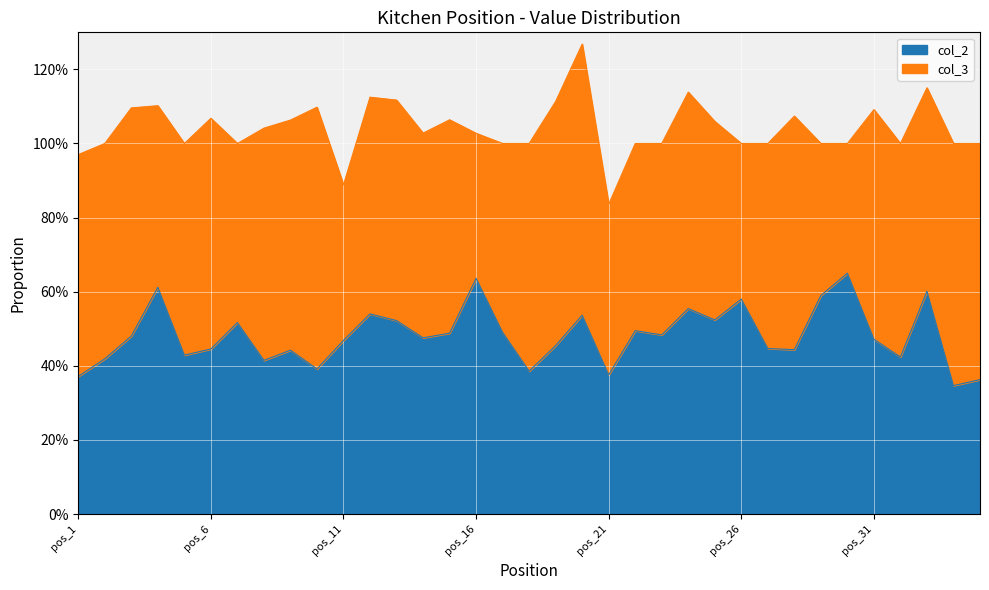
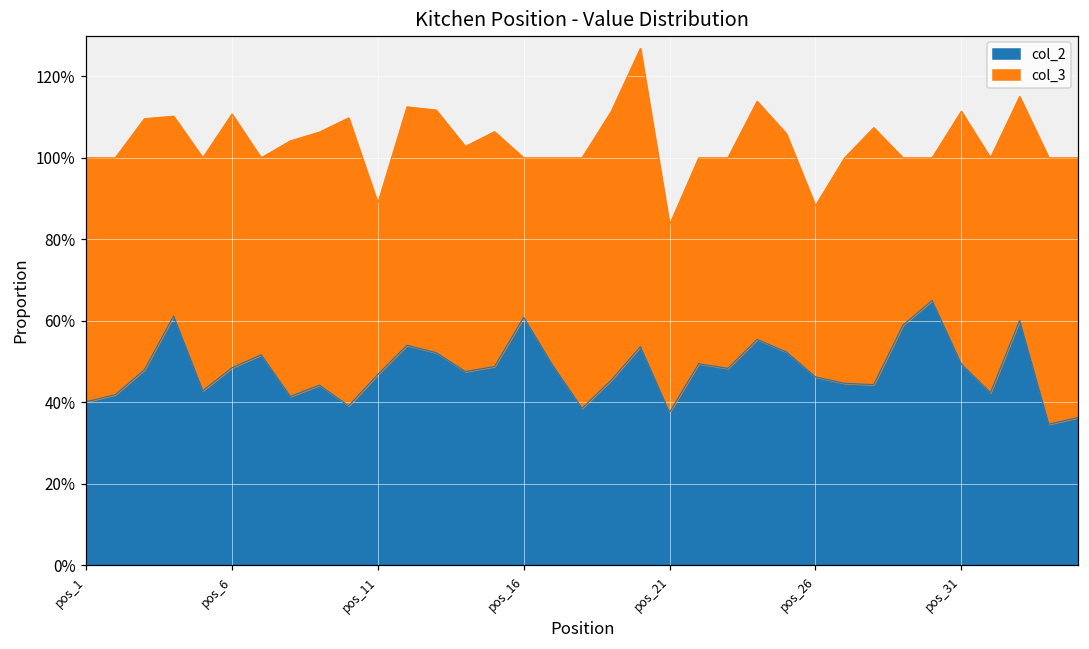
col_2, pos_1: 37% -> 40%
col_2, pos_6: 45% -> 48%
col_2, pos_16: 64% -> 61%
col_2, pos_26: 58% -> 46%
col_2, pos_31: 47% -> 49%
